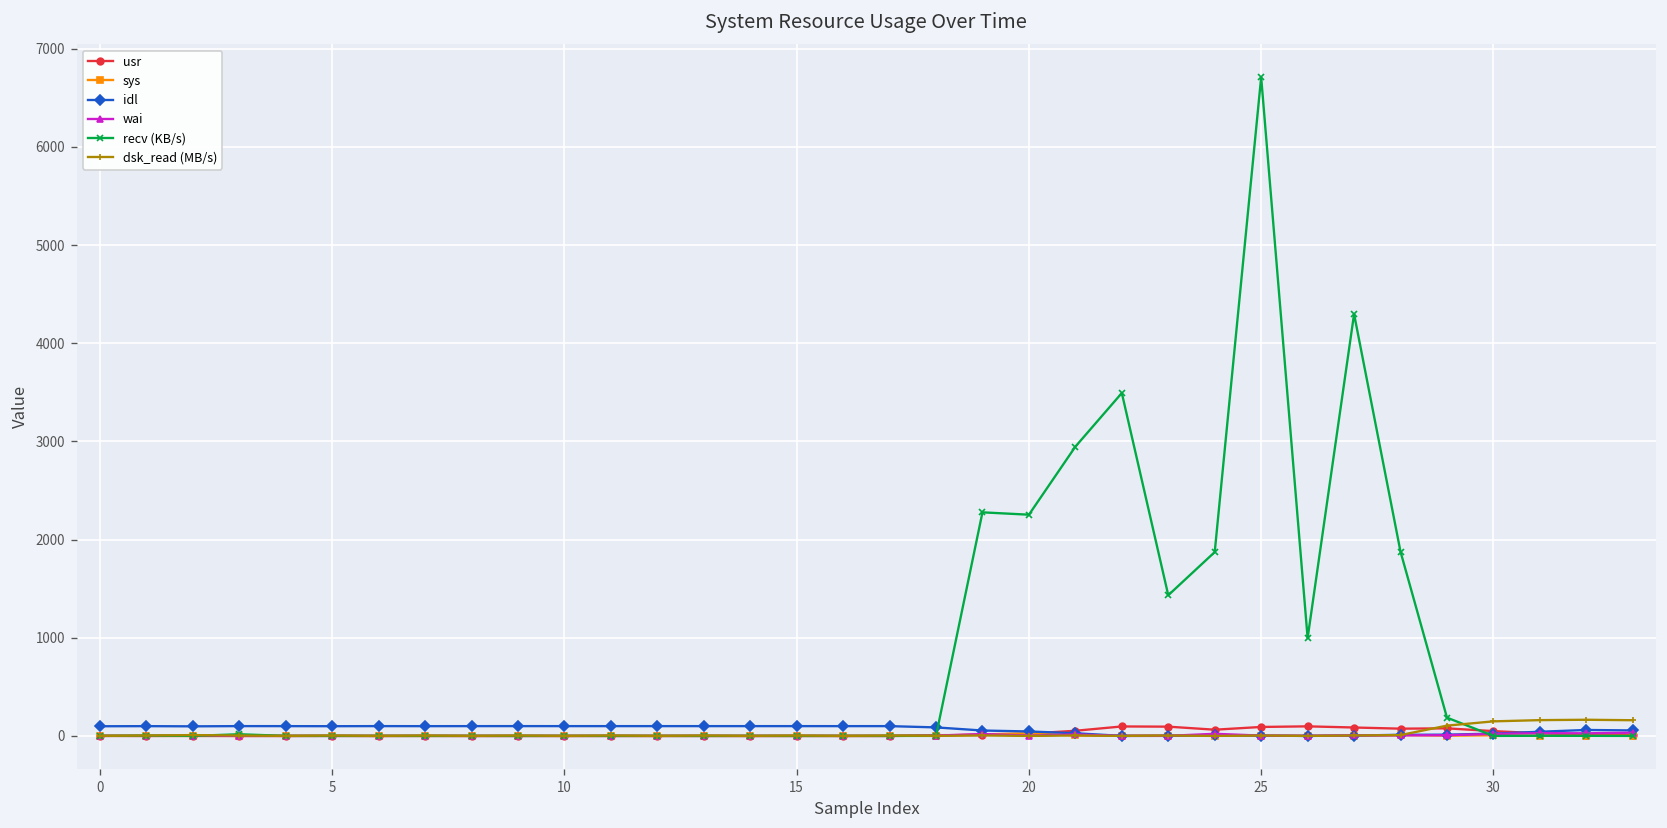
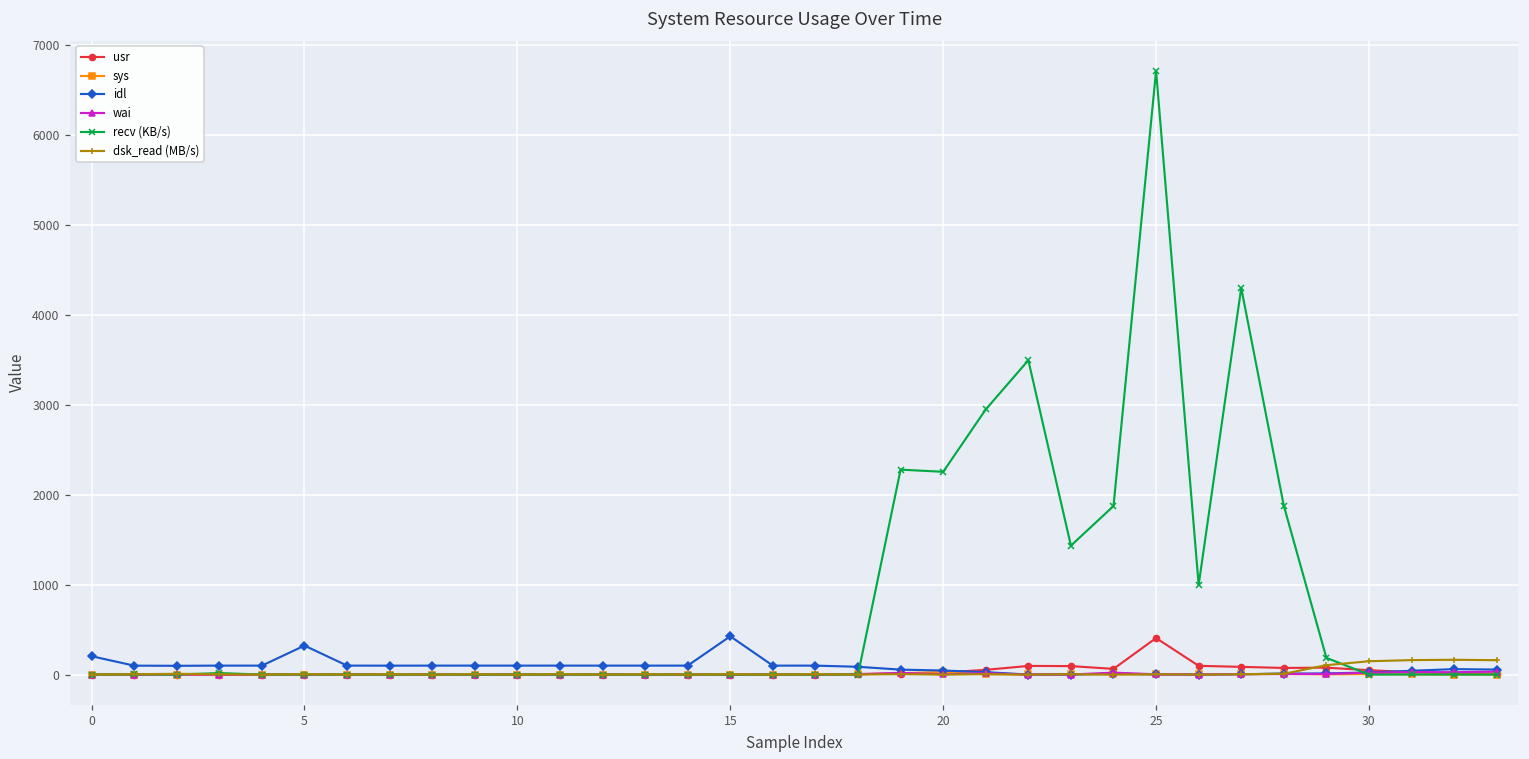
idl, 0: 100 -> 200
idl, 5: 100 -> 300
idl, 15: 100 -> 400
usr, 25: 100 -> 400
